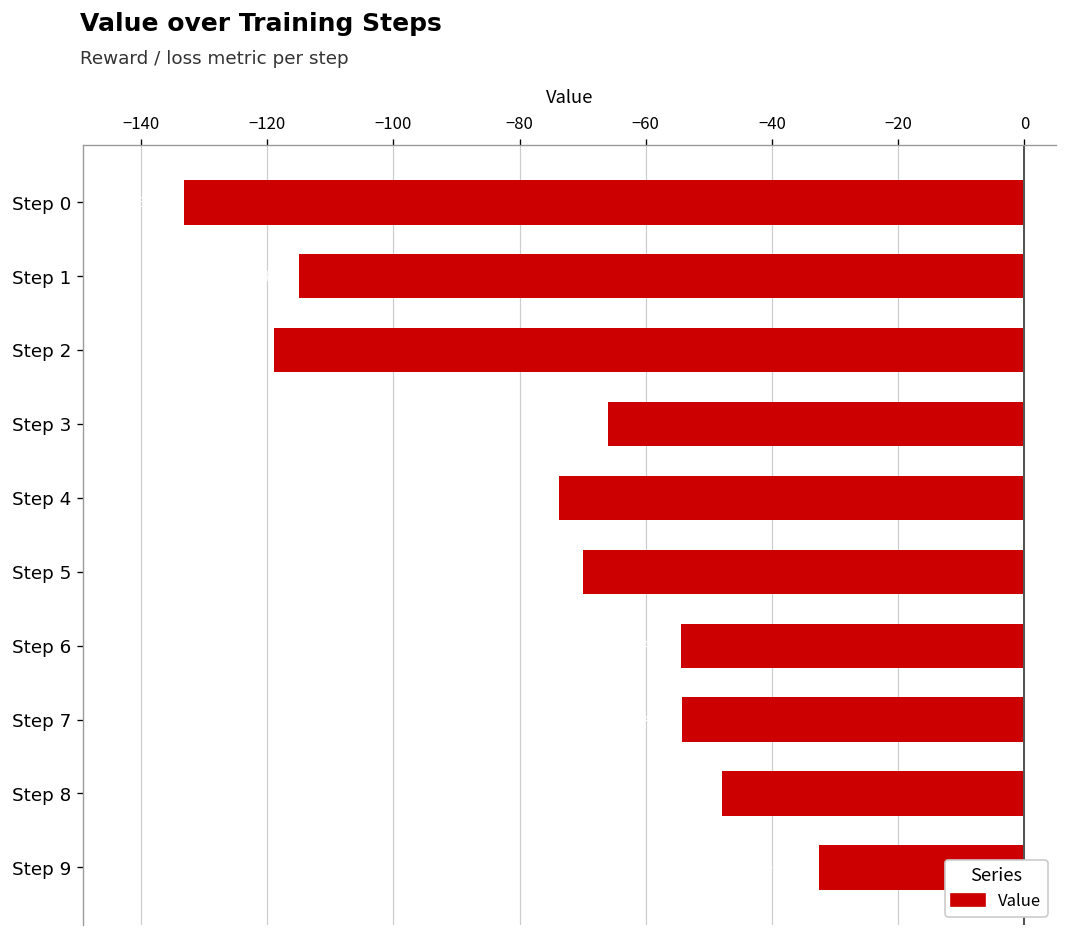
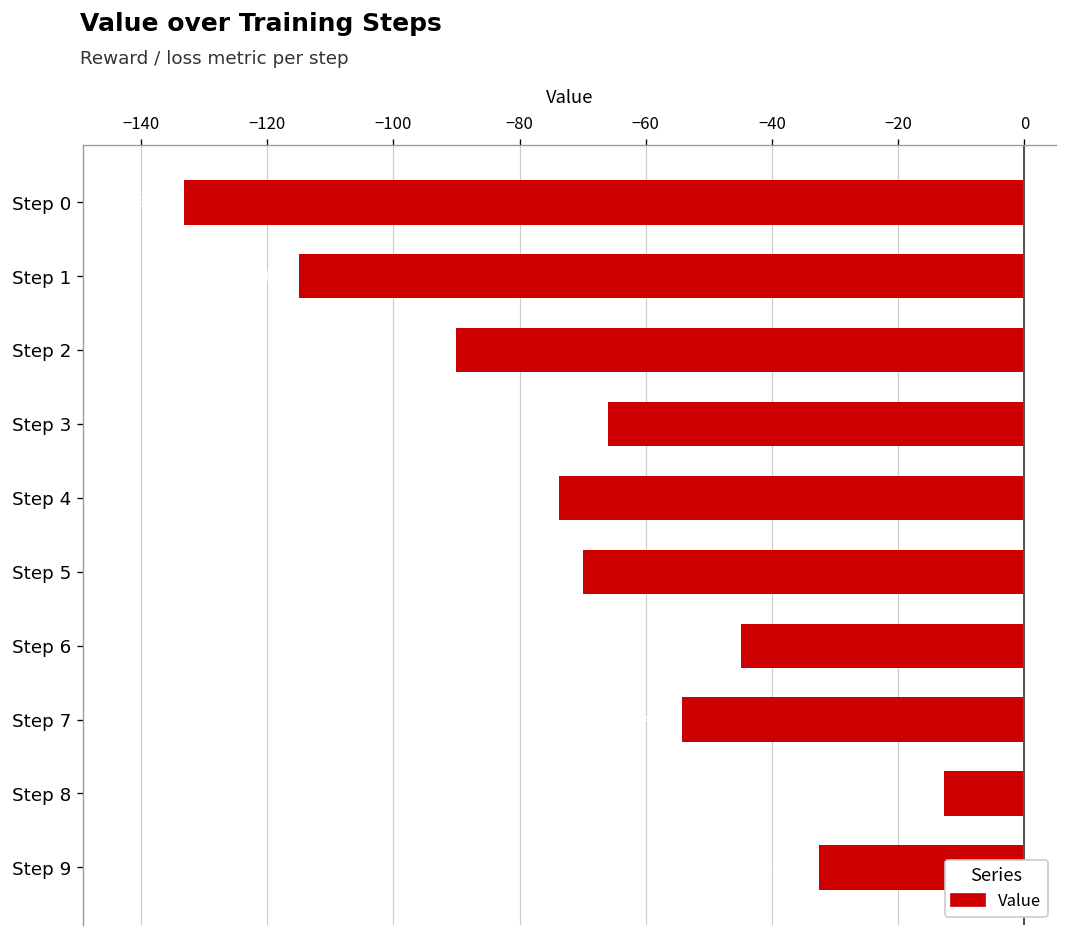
Step 2: -119 -> -90
Step 6: -54 -> -45
Step 8: -48 -> -13
